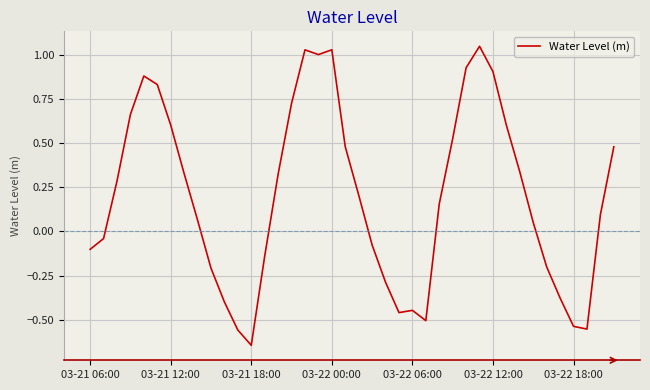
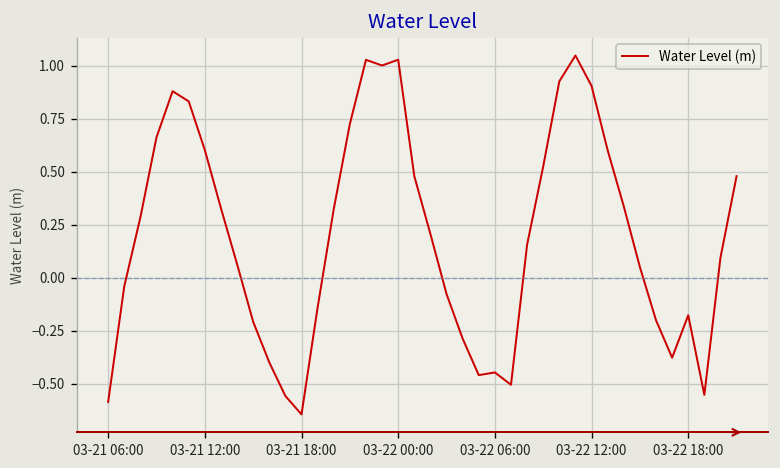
03-21 06:00: -0.10 -> -0.59
03-22 18:00: -0.54 -> -0.18
